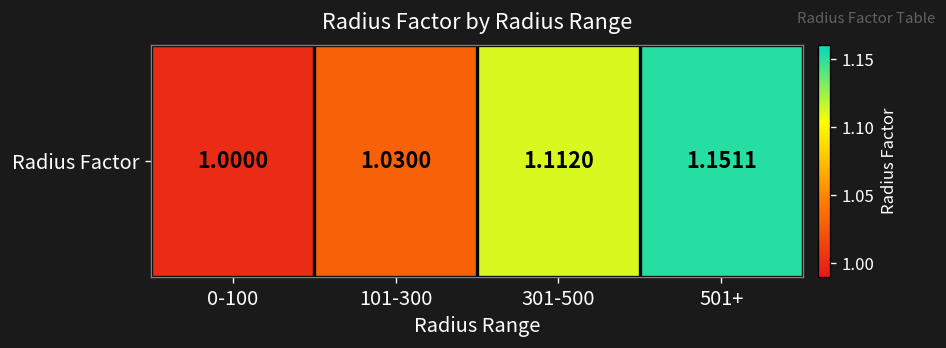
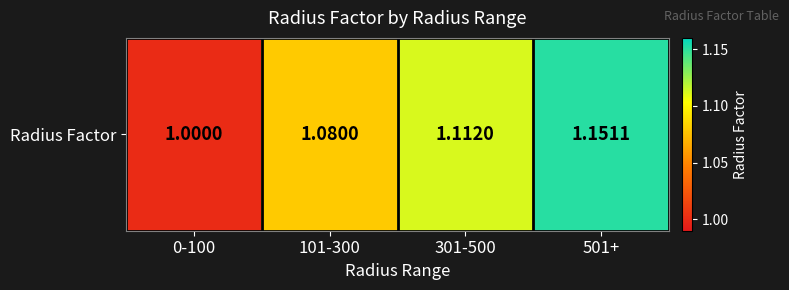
Radius Factor, 101-300: 1.0300 -> 1.0800
